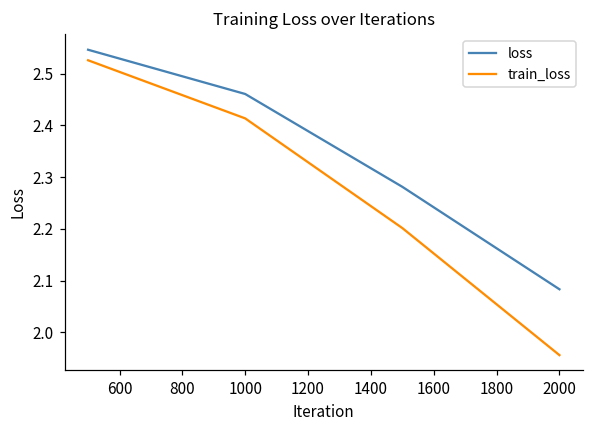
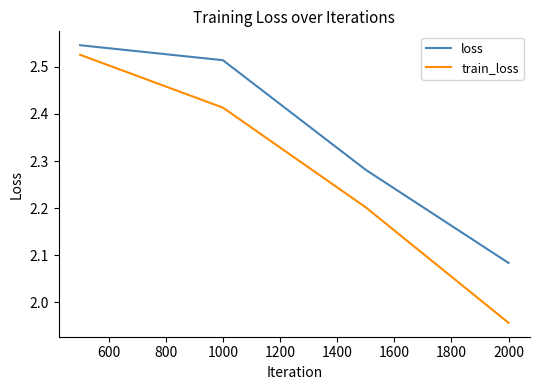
loss, 1000: 2.46 -> 2.51
